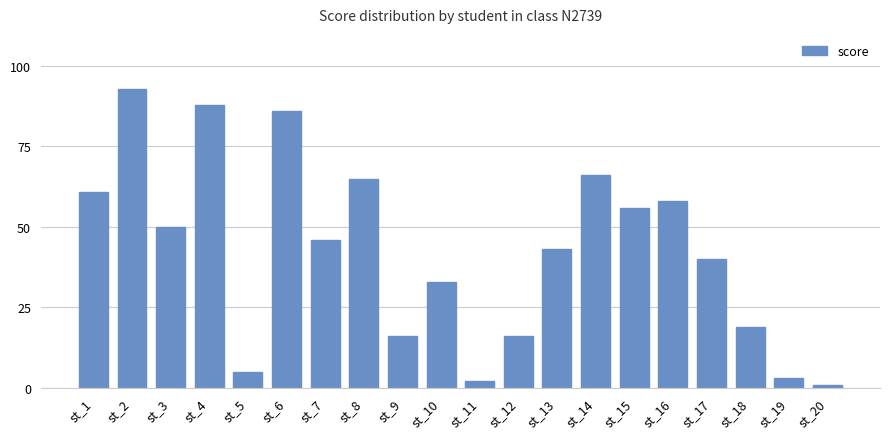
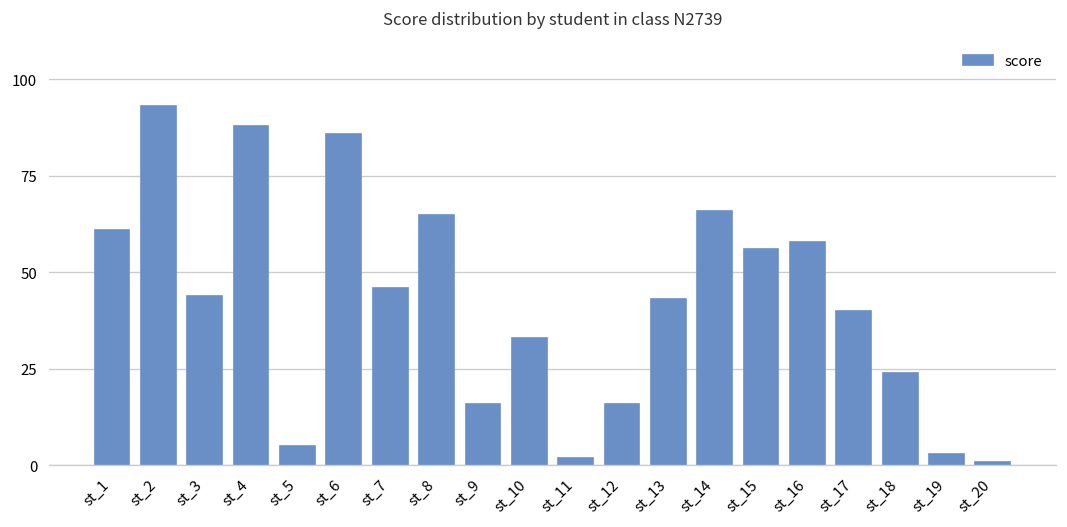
st_3: 50 -> 44
st_18: 19 -> 24
